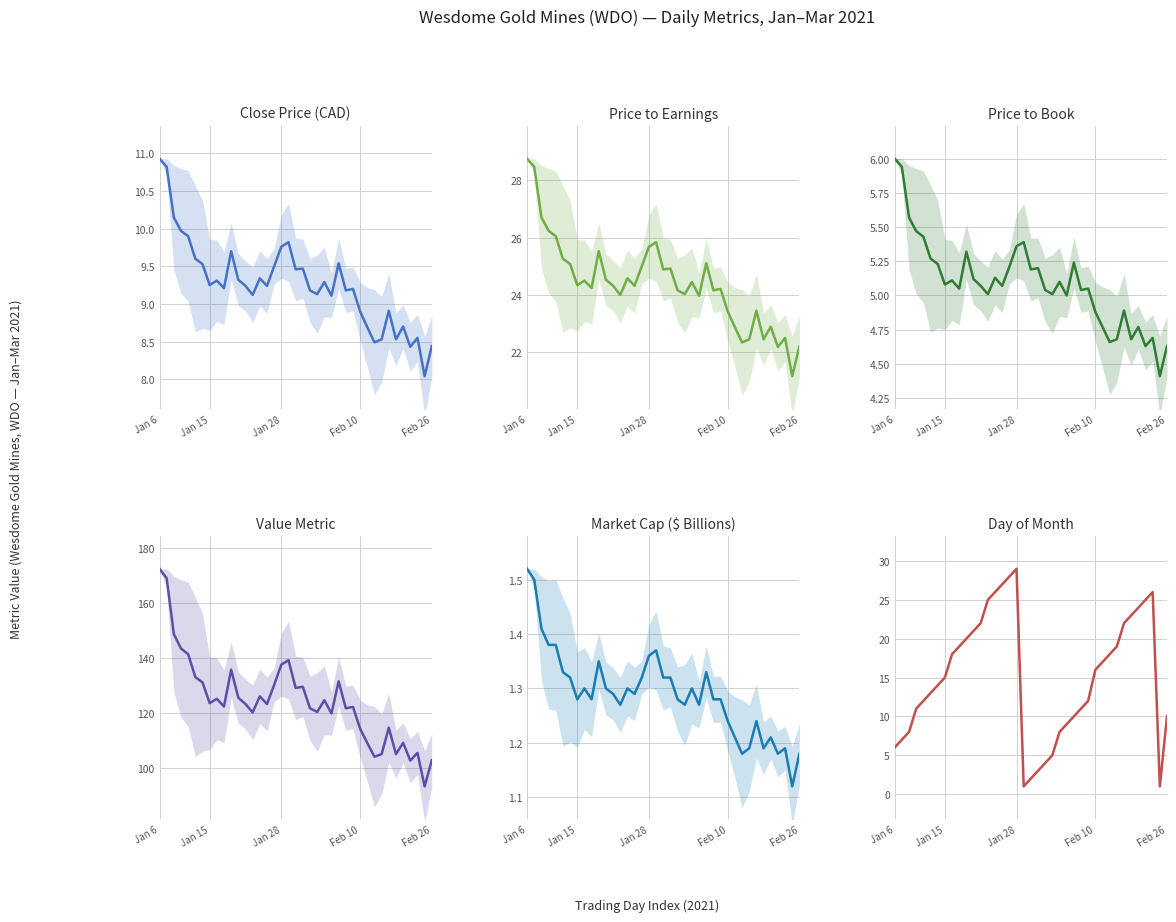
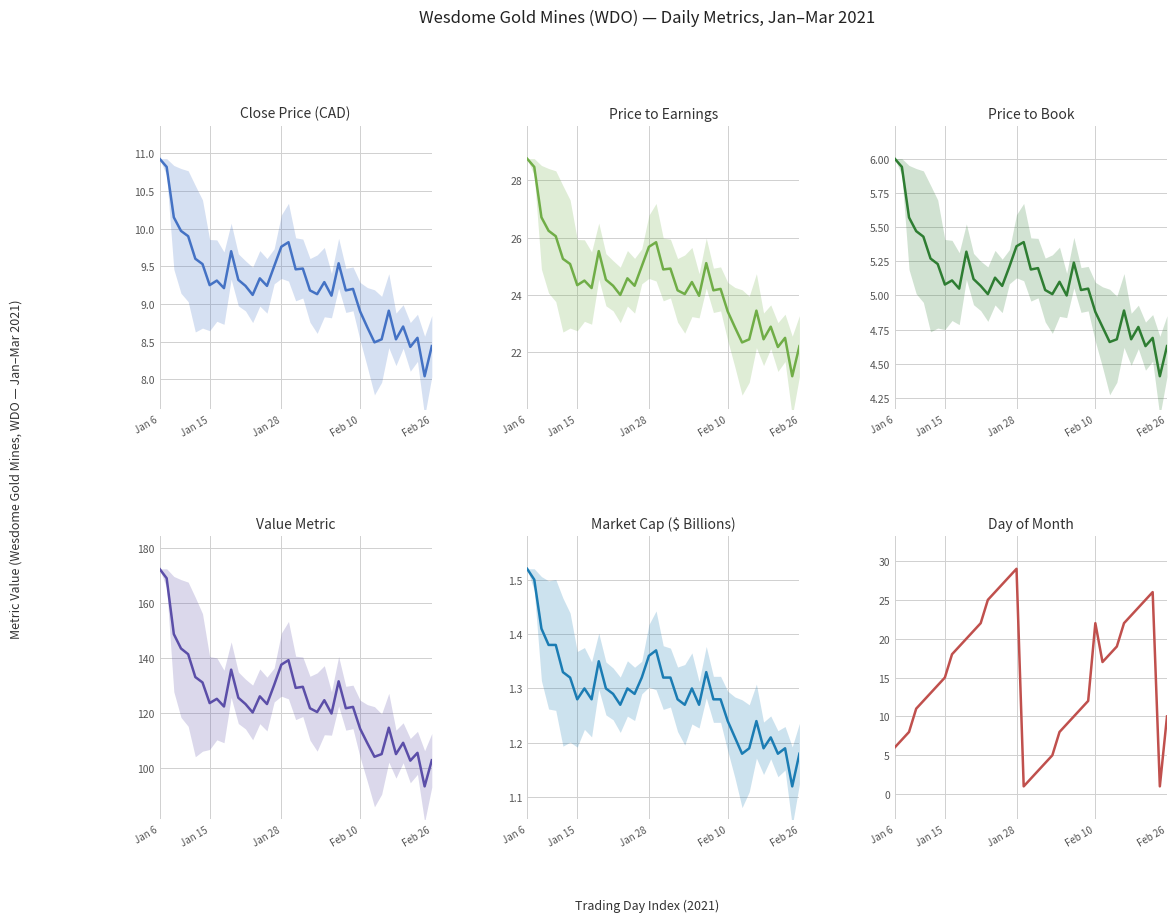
Day of Month, Feb 10: 16 -> 22
